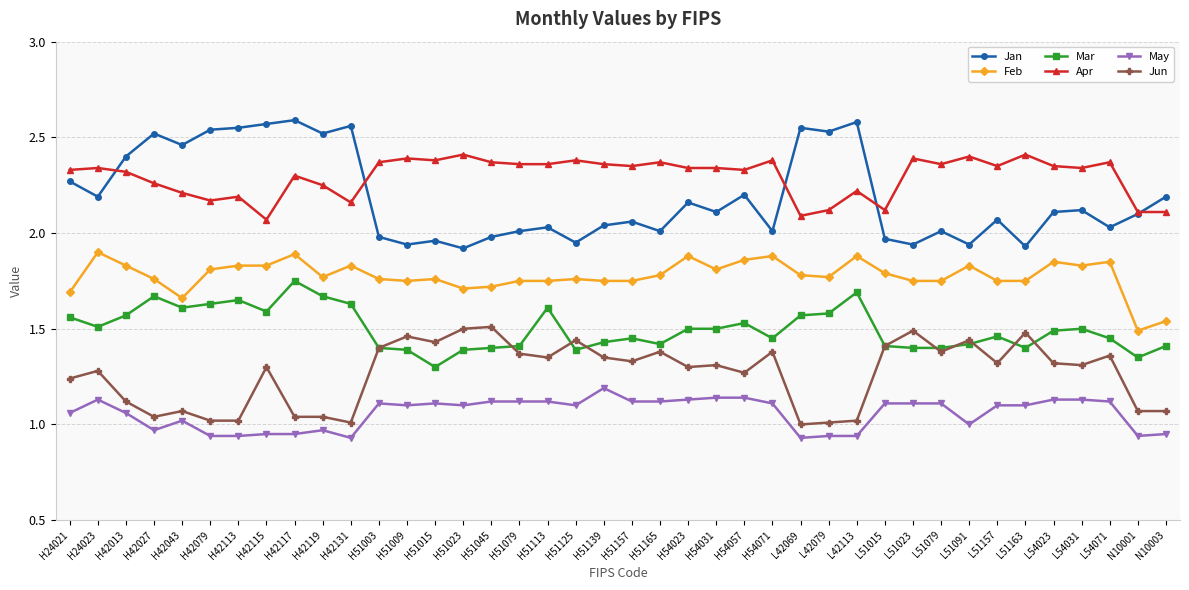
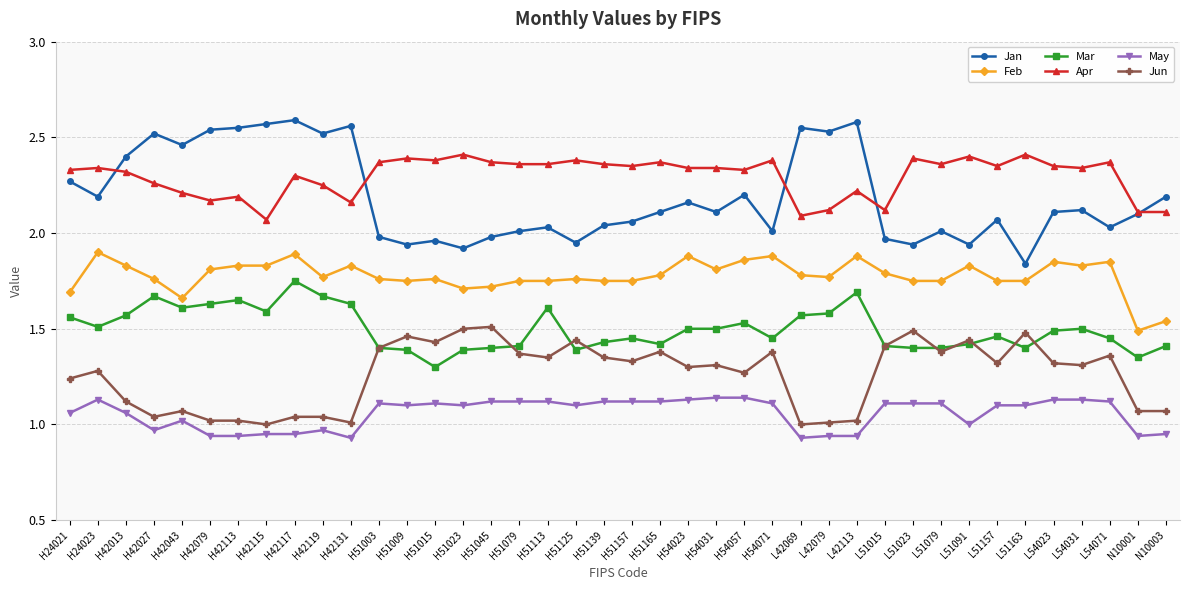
Jun, H42115: 1.3 -> 1.0
May, H51139: 1.19 -> 1.12
Jan, H51165: 2.01 -> 2.11
Jan, L51163: 1.93 -> 1.84
